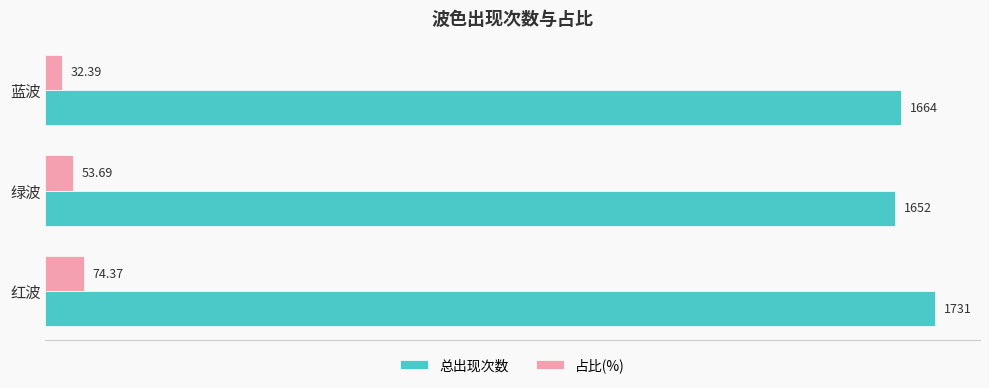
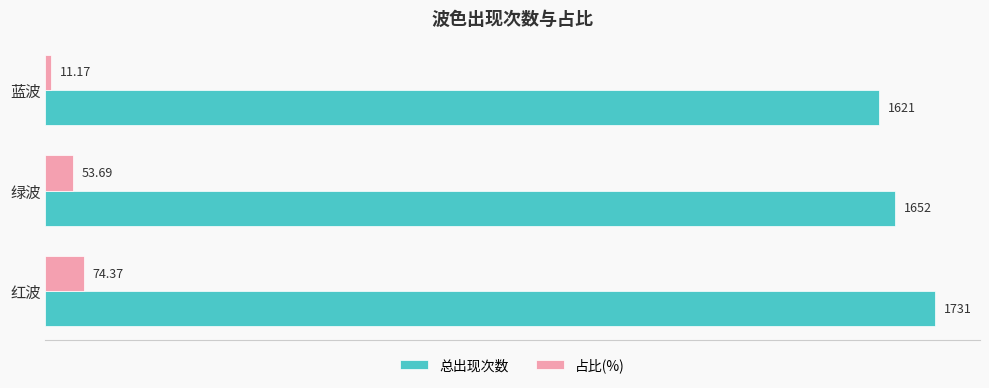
占比(%), 蓝波: 32.39 -> 11.17
总出现次数, 蓝波: 1664 -> 1621
